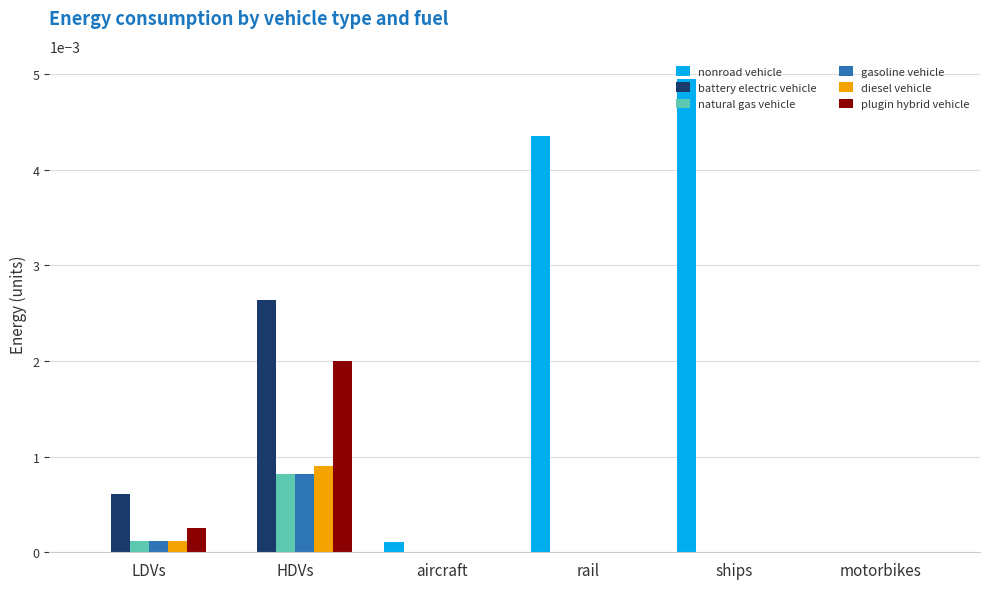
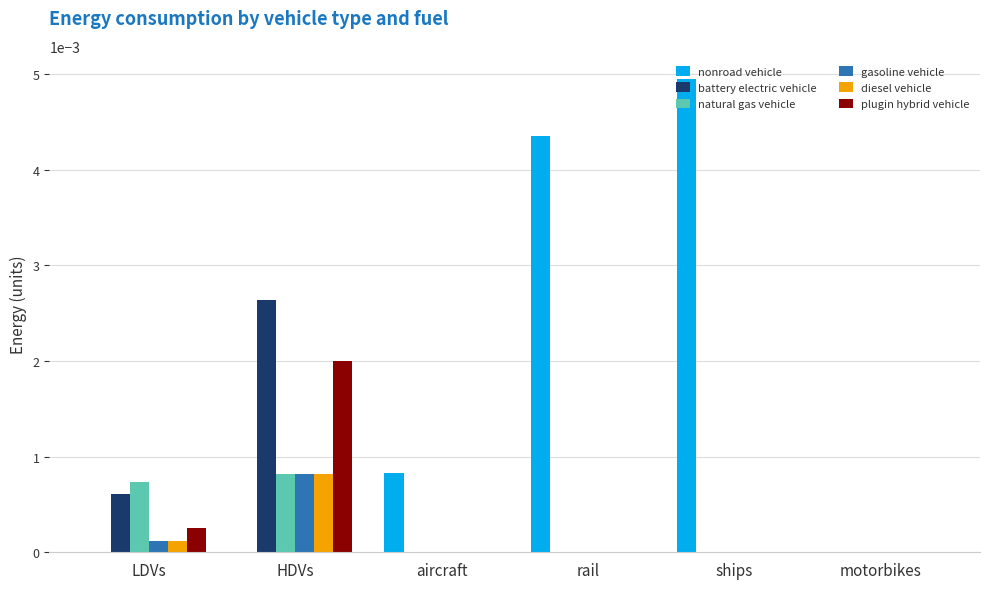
natural gas vehicle, LDVs: 0.0001 -> 0.0007
diesel vehicle, HDVs: 0.0009 -> 0.0008
nonroad vehicle, aircraft: 0.0001 -> 0.0008
